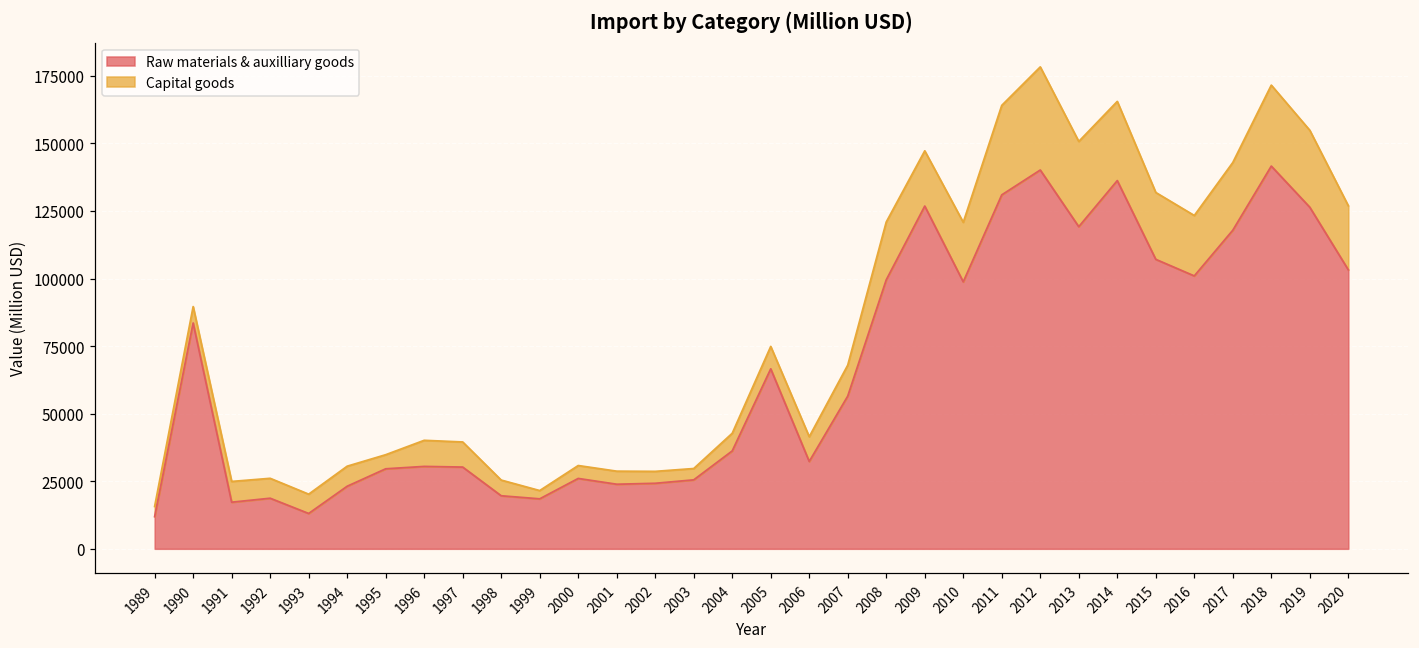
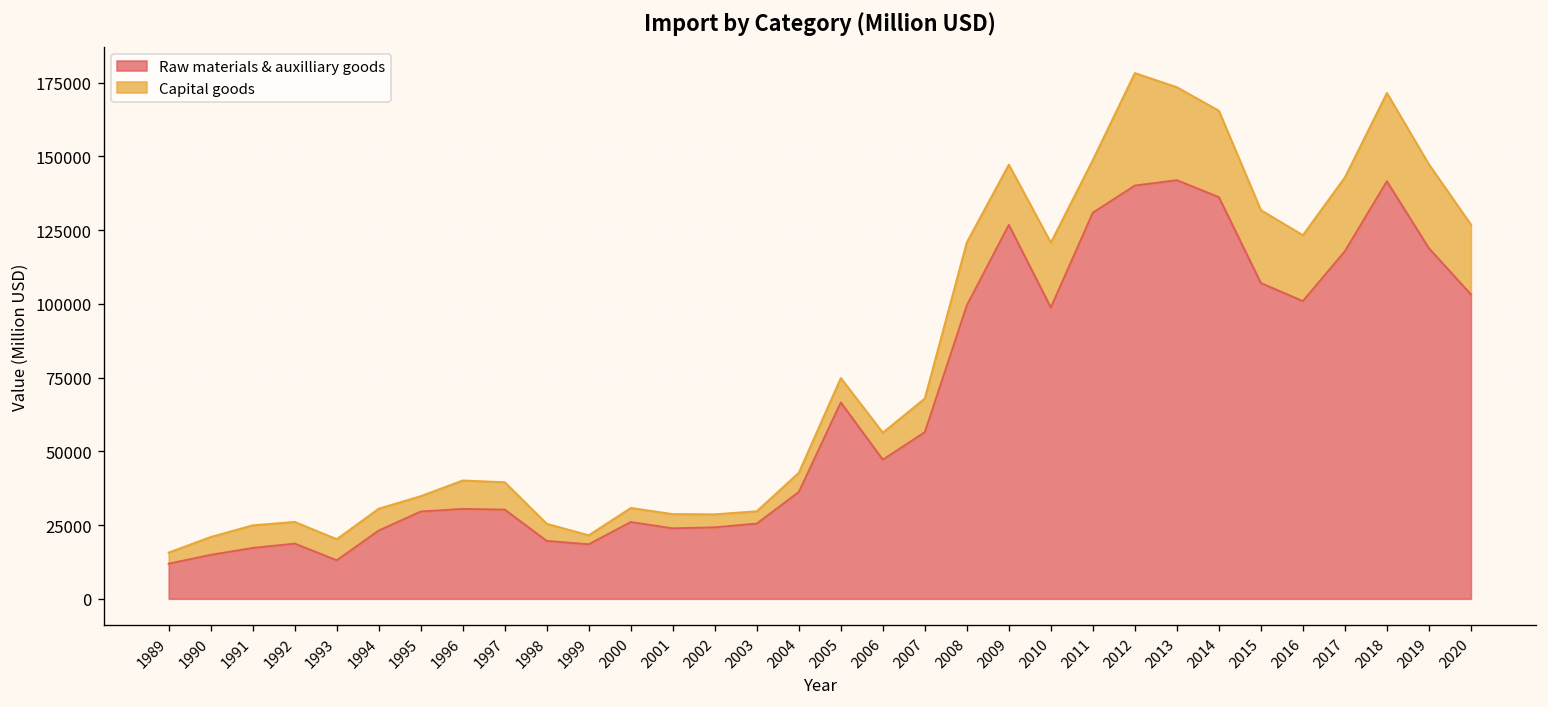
Raw materials & auxilliary goods, 1990: 84000 -> 15000
Raw materials & auxilliary goods, 2006: 32000 -> 47000
Capital goods, 2011: 33000 -> 18000
Raw materials & auxilliary goods, 2013: 119000 -> 142000
Raw materials & auxilliary goods, 2019: 126000 -> 119000
